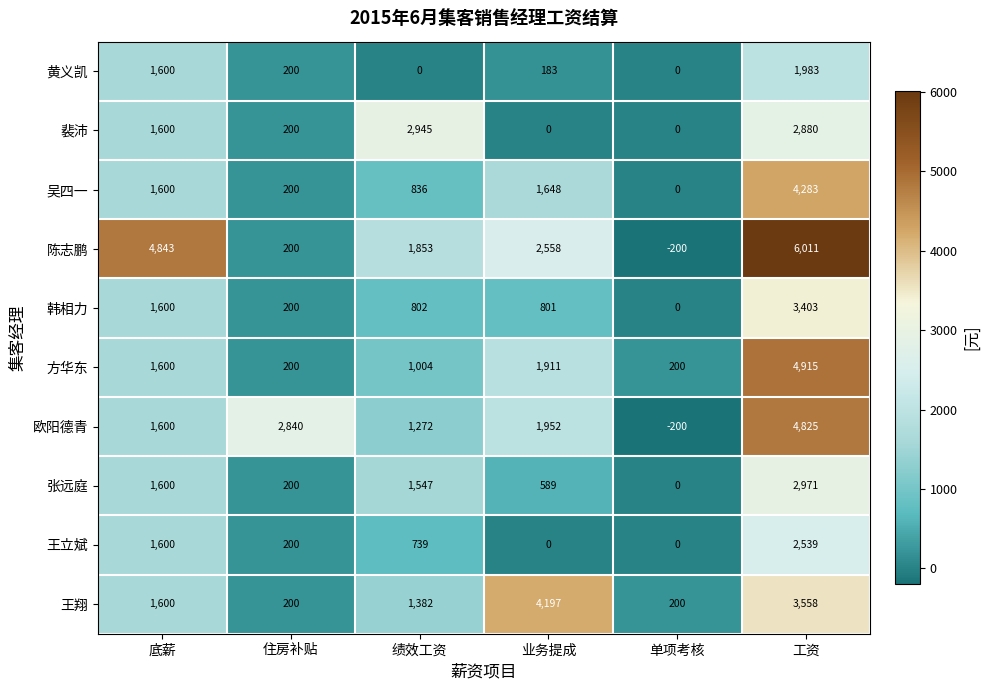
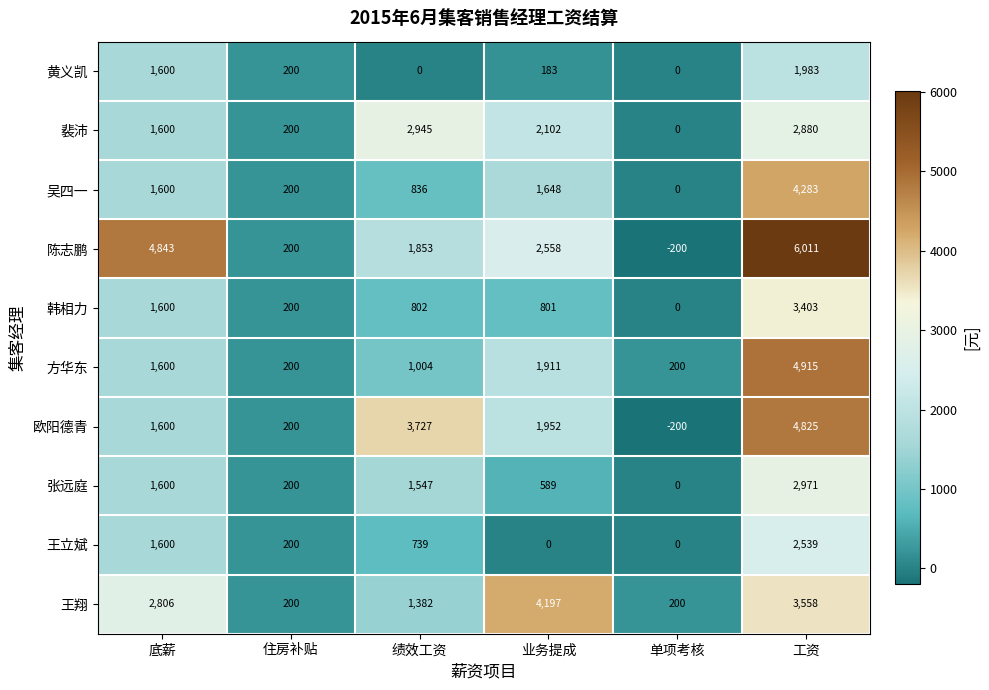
裴沛, 业务提成: 0 -> 2,102
欧阳德青, 住房补贴: 2,840 -> 200
欧阳德青, 绩效工资: 1,272 -> 3,727
王翔, 底薪: 1,600 -> 2,806
